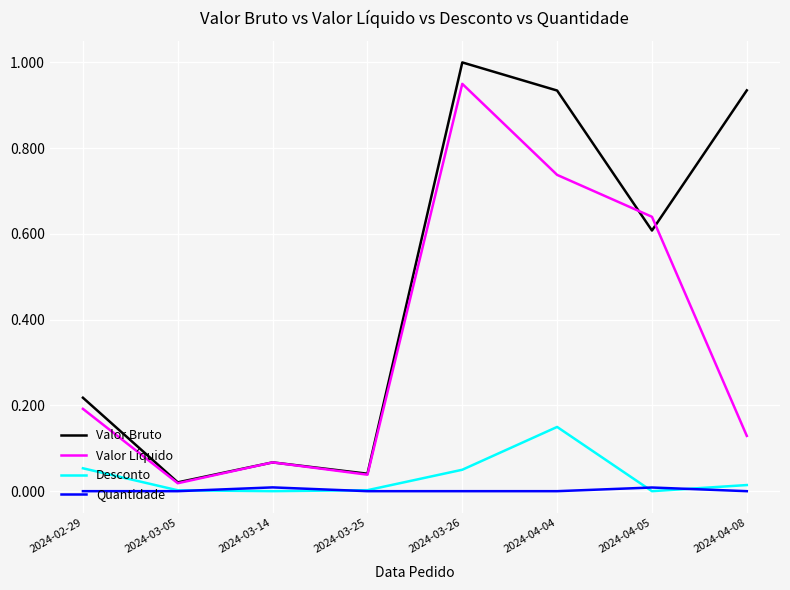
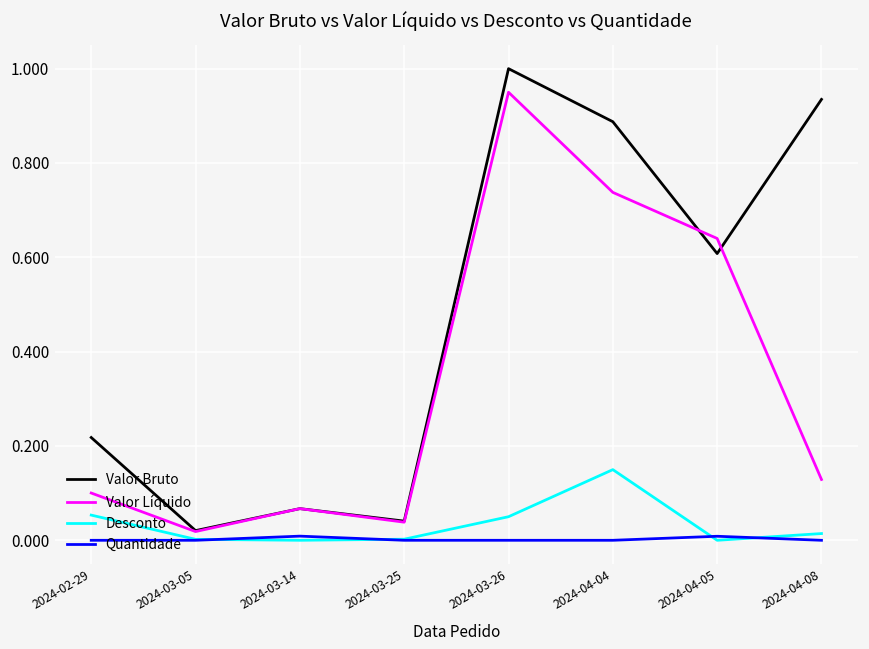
Valor Líquido, 2024-02-29: 0.19 -> 0.10
Valor Bruto, 2024-04-04: 0.93 -> 0.89
